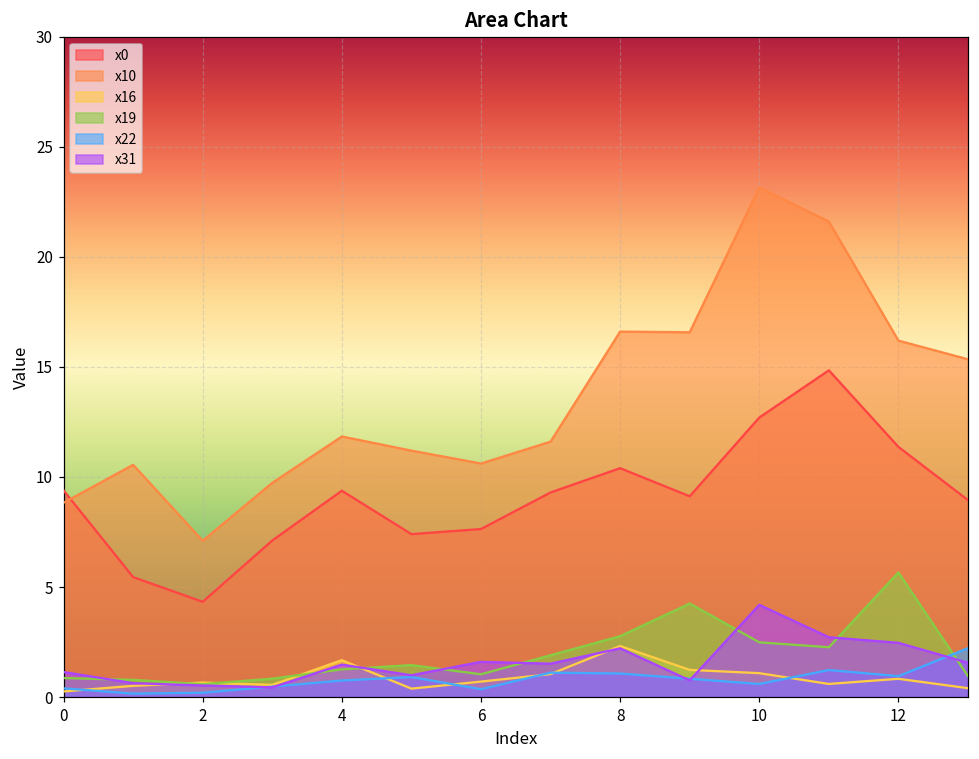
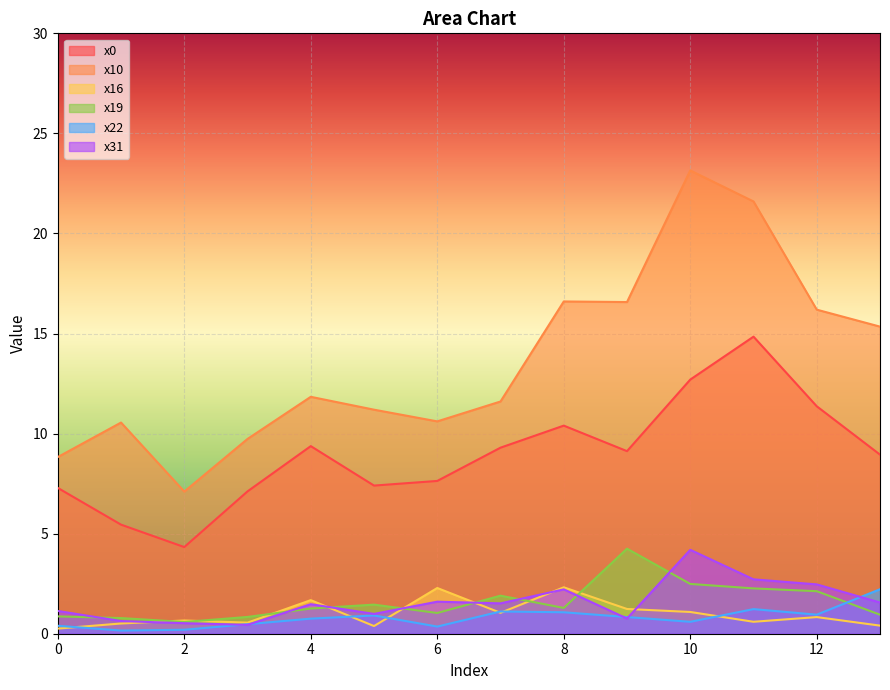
x0, 0: 9.4 -> 7.3
x16, 6: 0.7 -> 2.3
x19, 8: 2.8 -> 1.3
x19, 12: 5.7 -> 2.1
